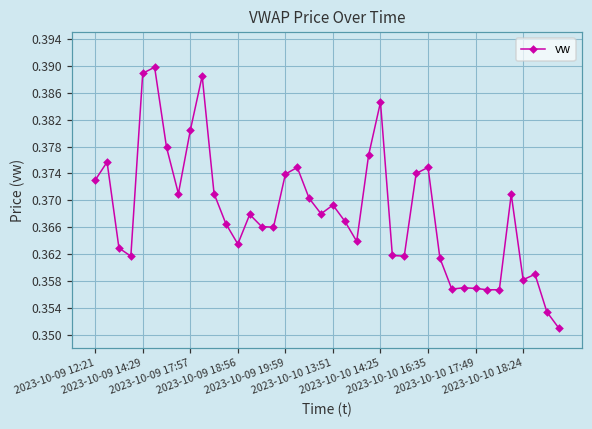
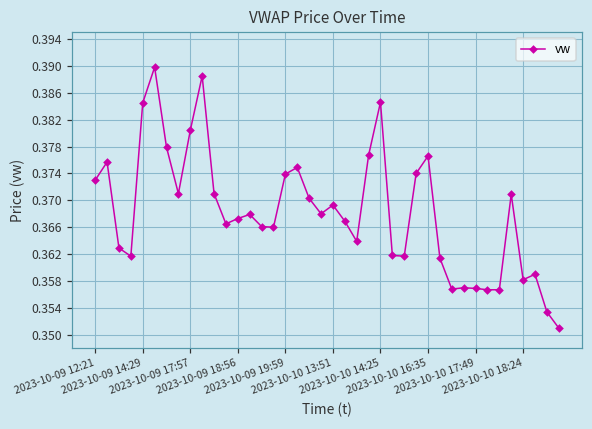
2023-10-09 14:29: 0.389 -> 0.385
2023-10-09 18:56: 0.364 -> 0.367
2023-10-10 16:35: 0.375 -> 0.377
